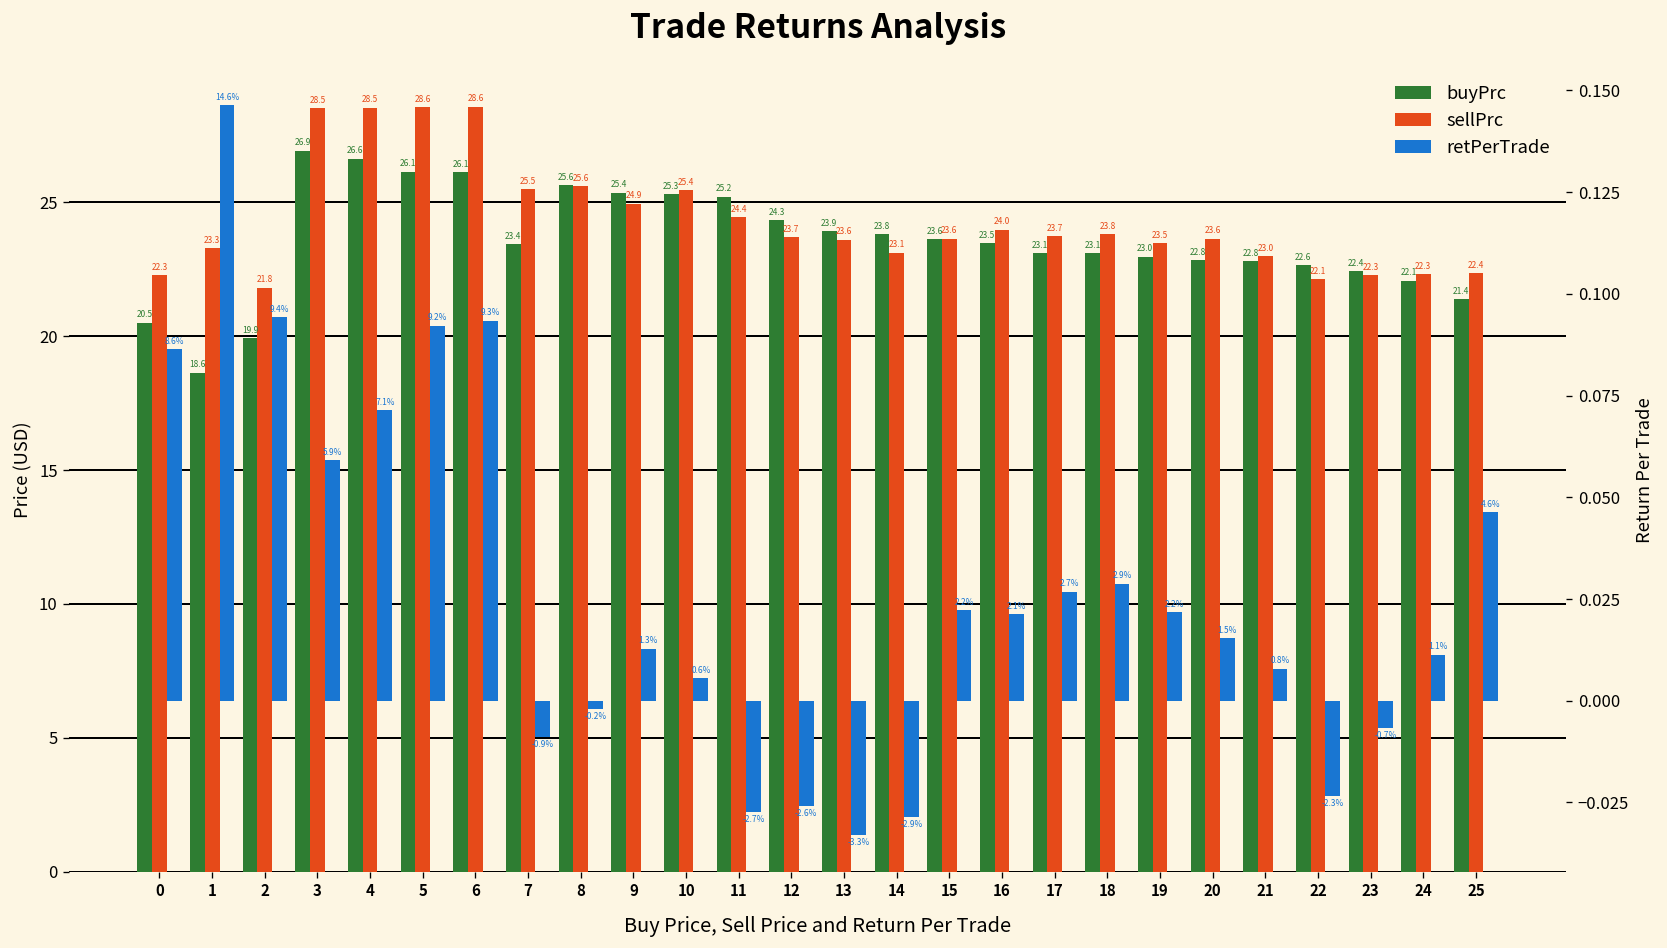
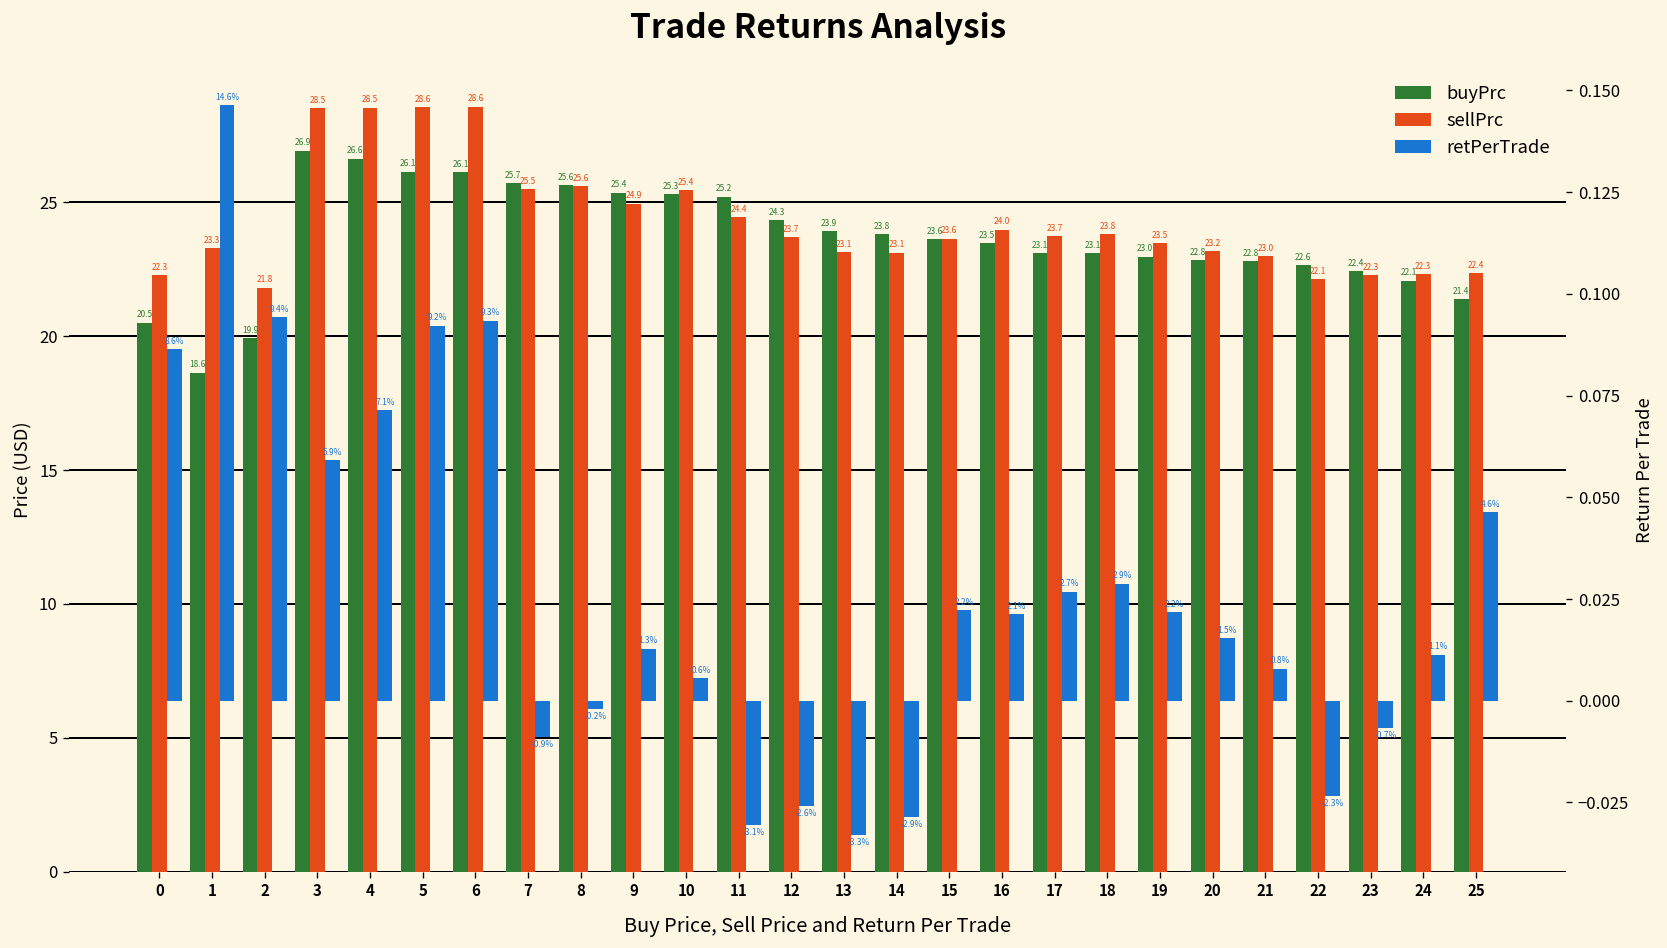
buyPrc, 7: 23.4 -> 25.7
sellPrc, 13: 23.6 -> 23.1
sellPrc, 20: 23.6 -> 23.2
retPerTrade, 11: -2.7% -> -3.1%
